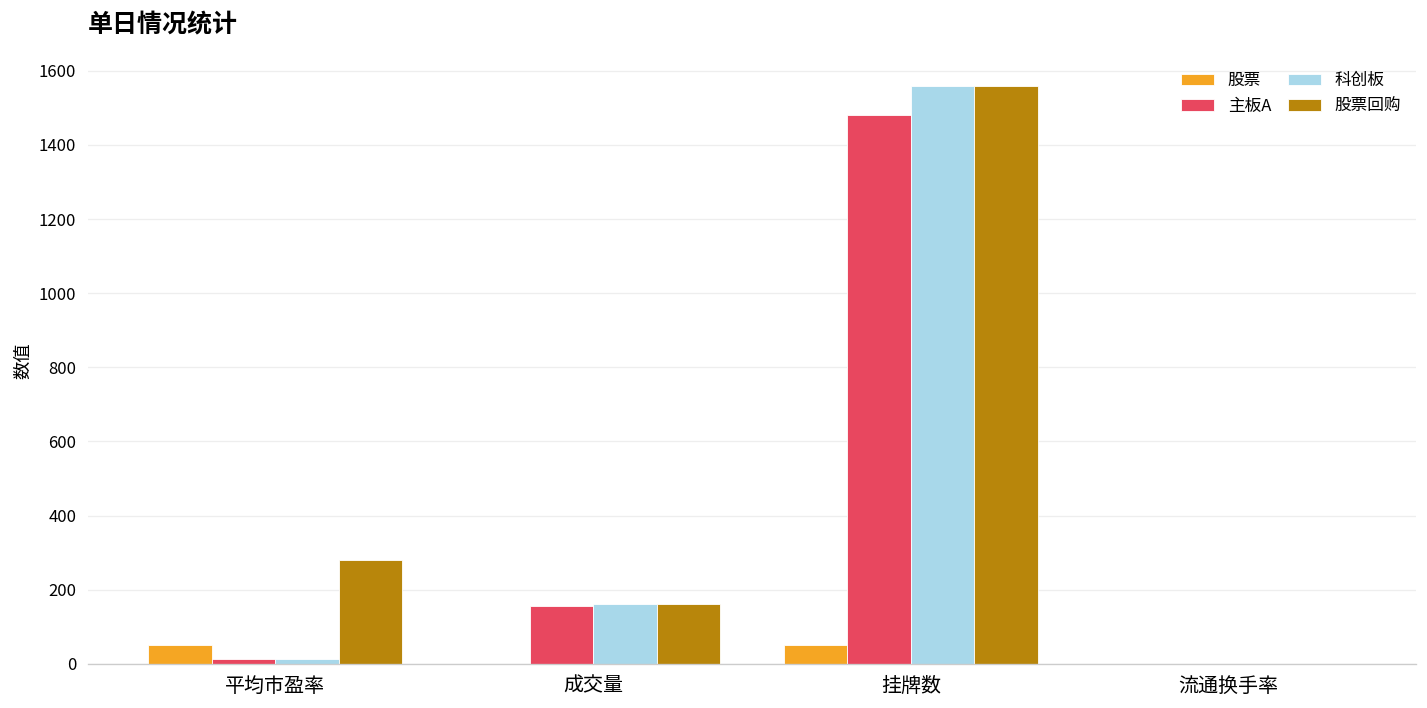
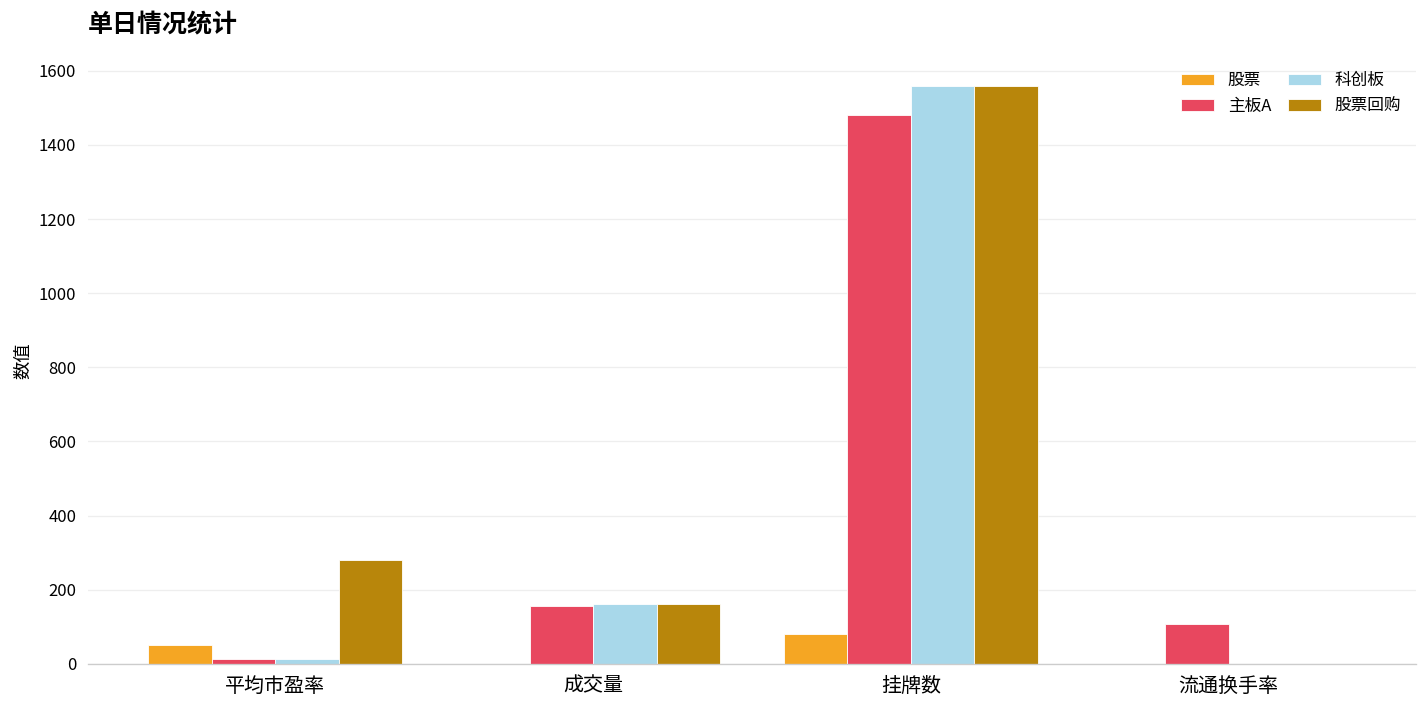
股票, 挂牌数: 50 -> 80
主板A, 流通换手率: 0 -> 110
